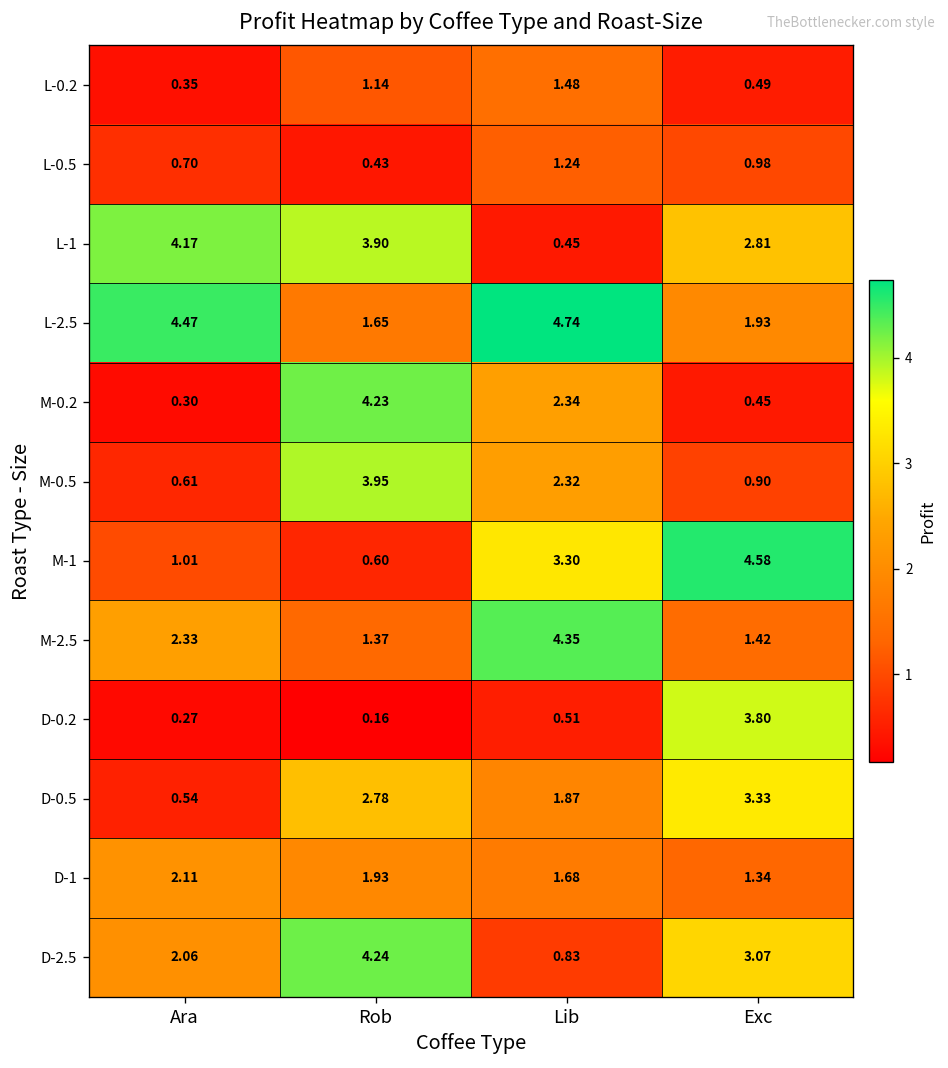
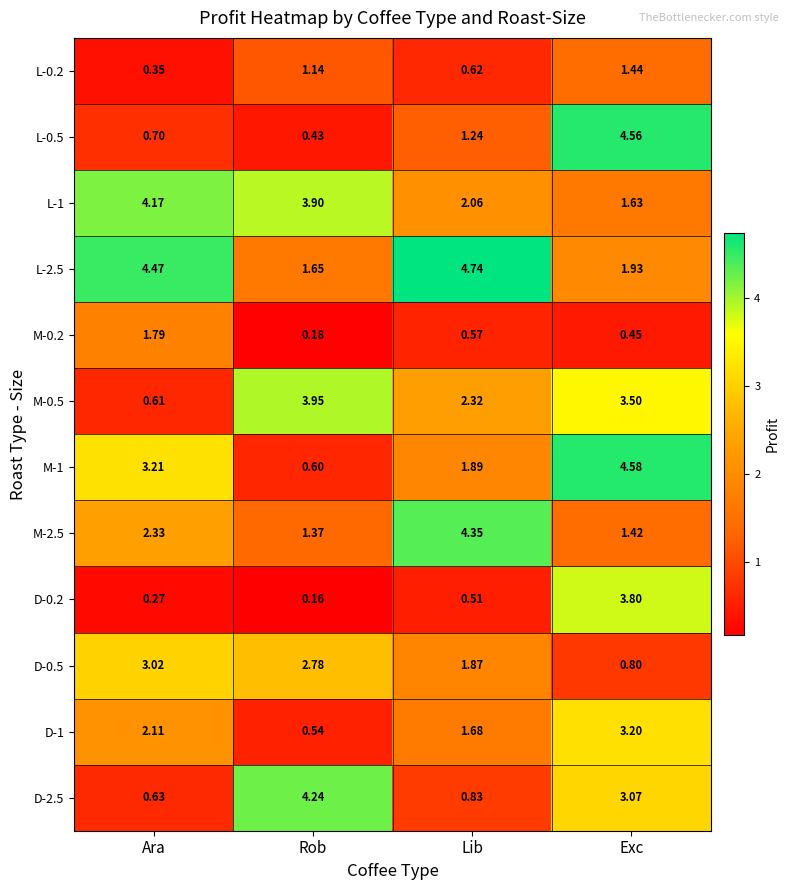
L-0.2, Lib: 1.48 -> 0.62
L-0.2, Exc: 0.49 -> 1.44
L-0.5, Exc: 0.98 -> 4.56
L-1, Lib: 0.45 -> 2.06
L-1, Exc: 2.81 -> 1.63
M-0.2, Ara: 0.30 -> 1.79
M-0.2, Rob: 4.23 -> 0.18
M-0.2, Lib: 2.34 -> 0.57
M-0.5, Exc: 0.90 -> 3.50
M-1, Ara: 1.01 -> 3.21
M-1, Lib: 3.30 -> 1.89
D-0.5, Ara: 0.54 -> 3.02
D-0.5, Exc: 3.33 -> 0.80
D-1, Rob: 1.93 -> 0.54
D-1, Exc: 1.34 -> 3.20
D-2.5, Ara: 2.06 -> 0.63
